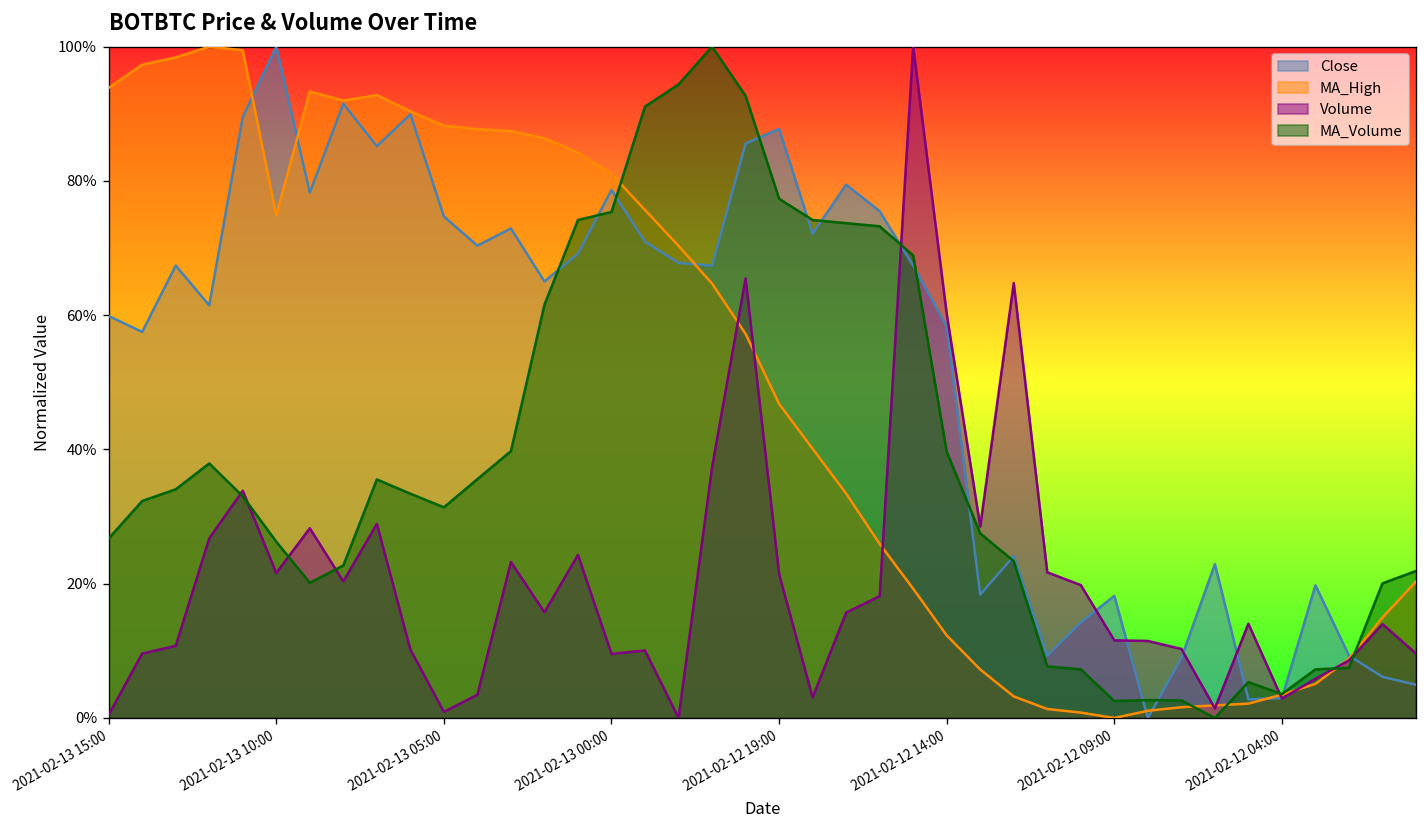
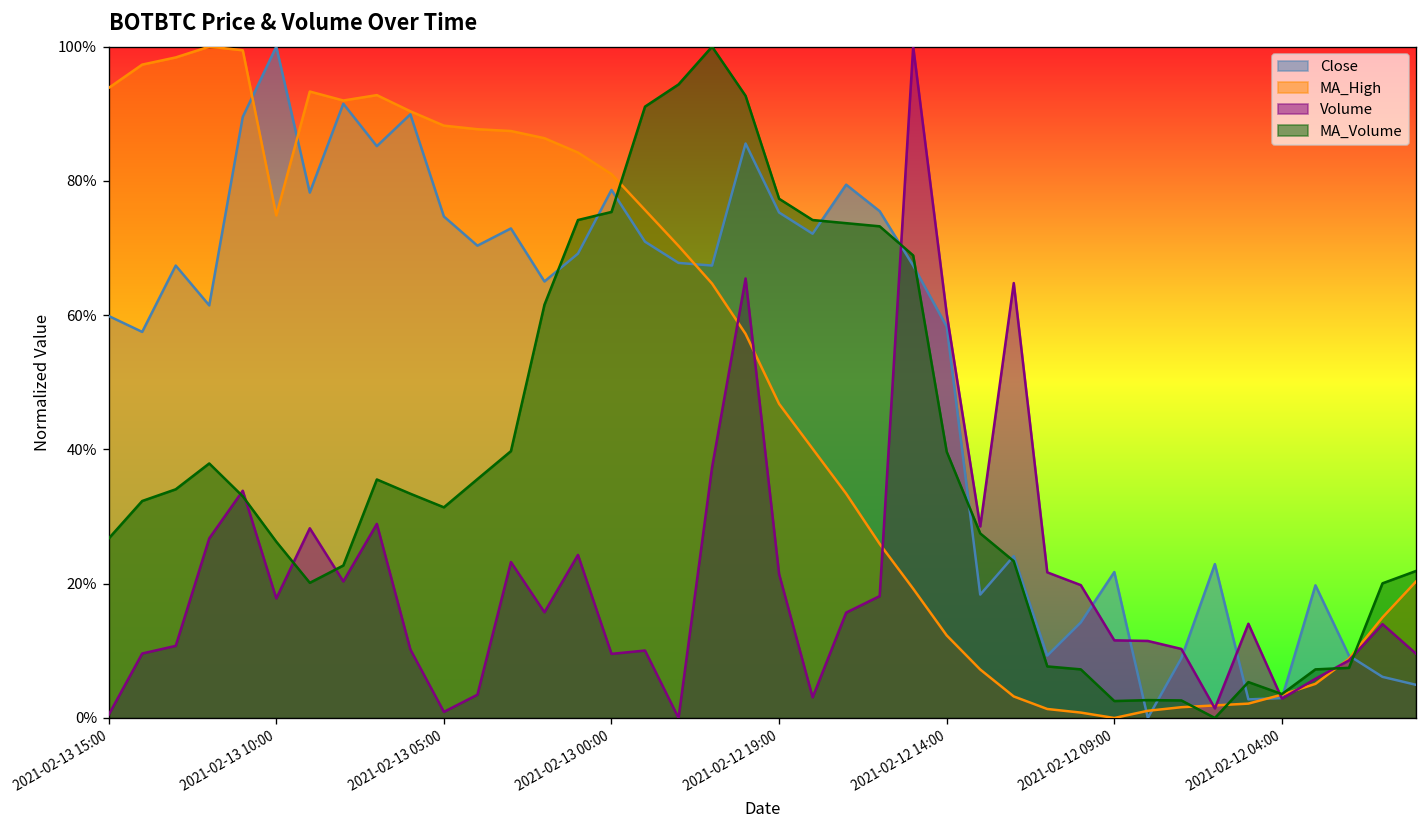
Volume, 2021-02-13 10:00: 22% -> 18%
Close, 2021-02-12 19:00: 88% -> 75%
Close, 2021-02-12 09:00: 18% -> 22%
